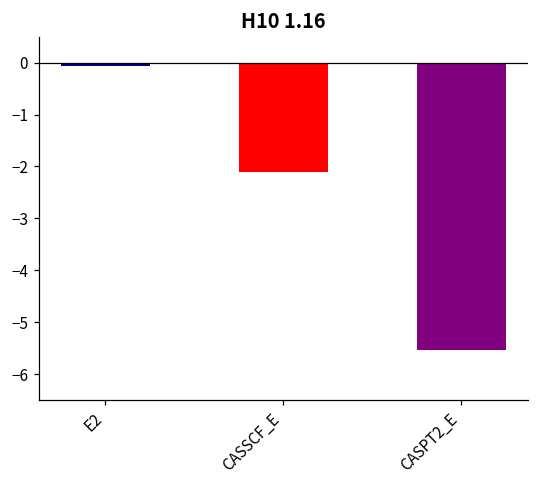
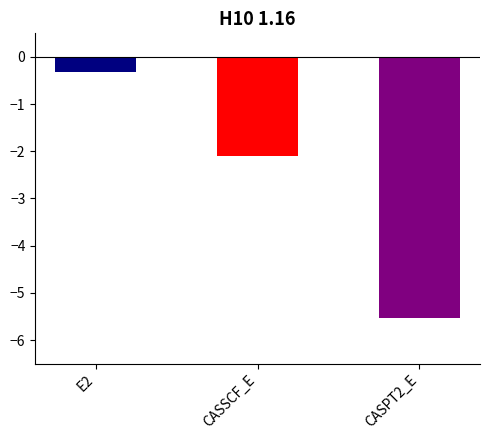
E2: -0.1 -> -0.3
